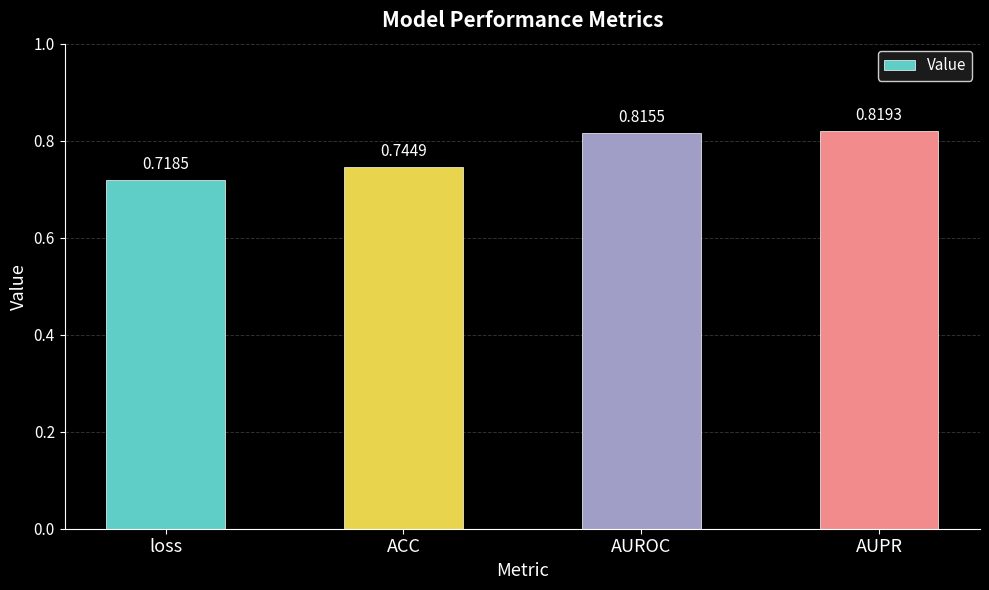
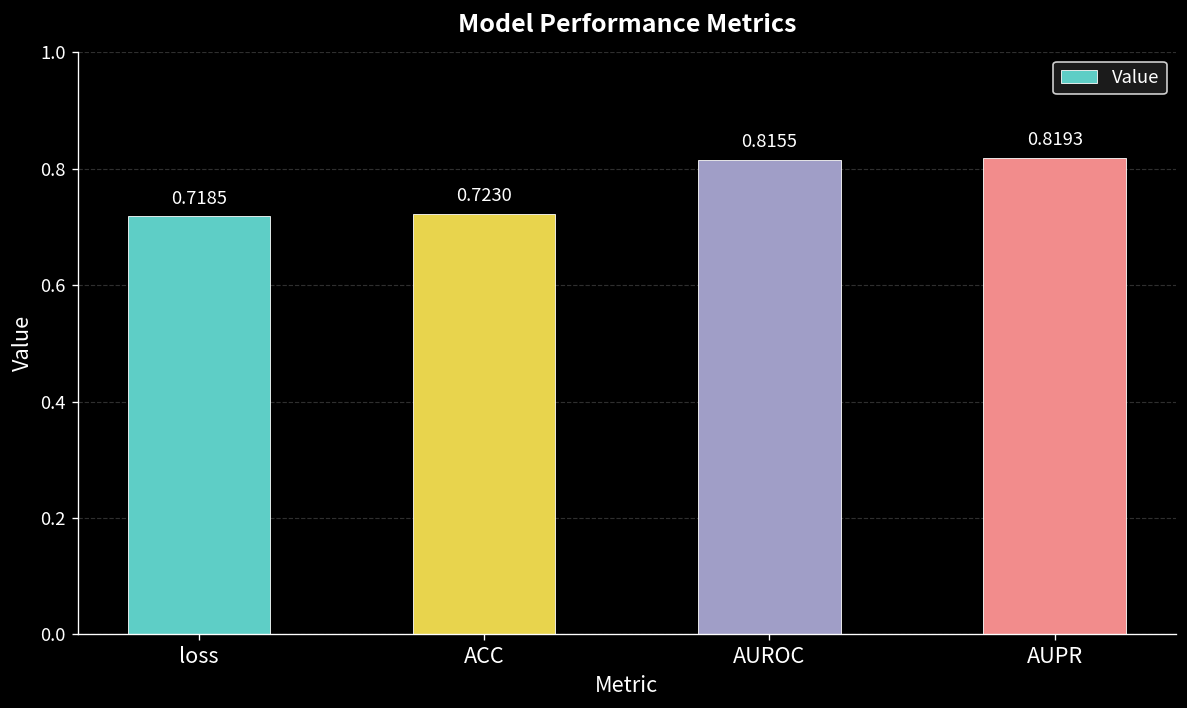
ACC: 0.7449 -> 0.7230
